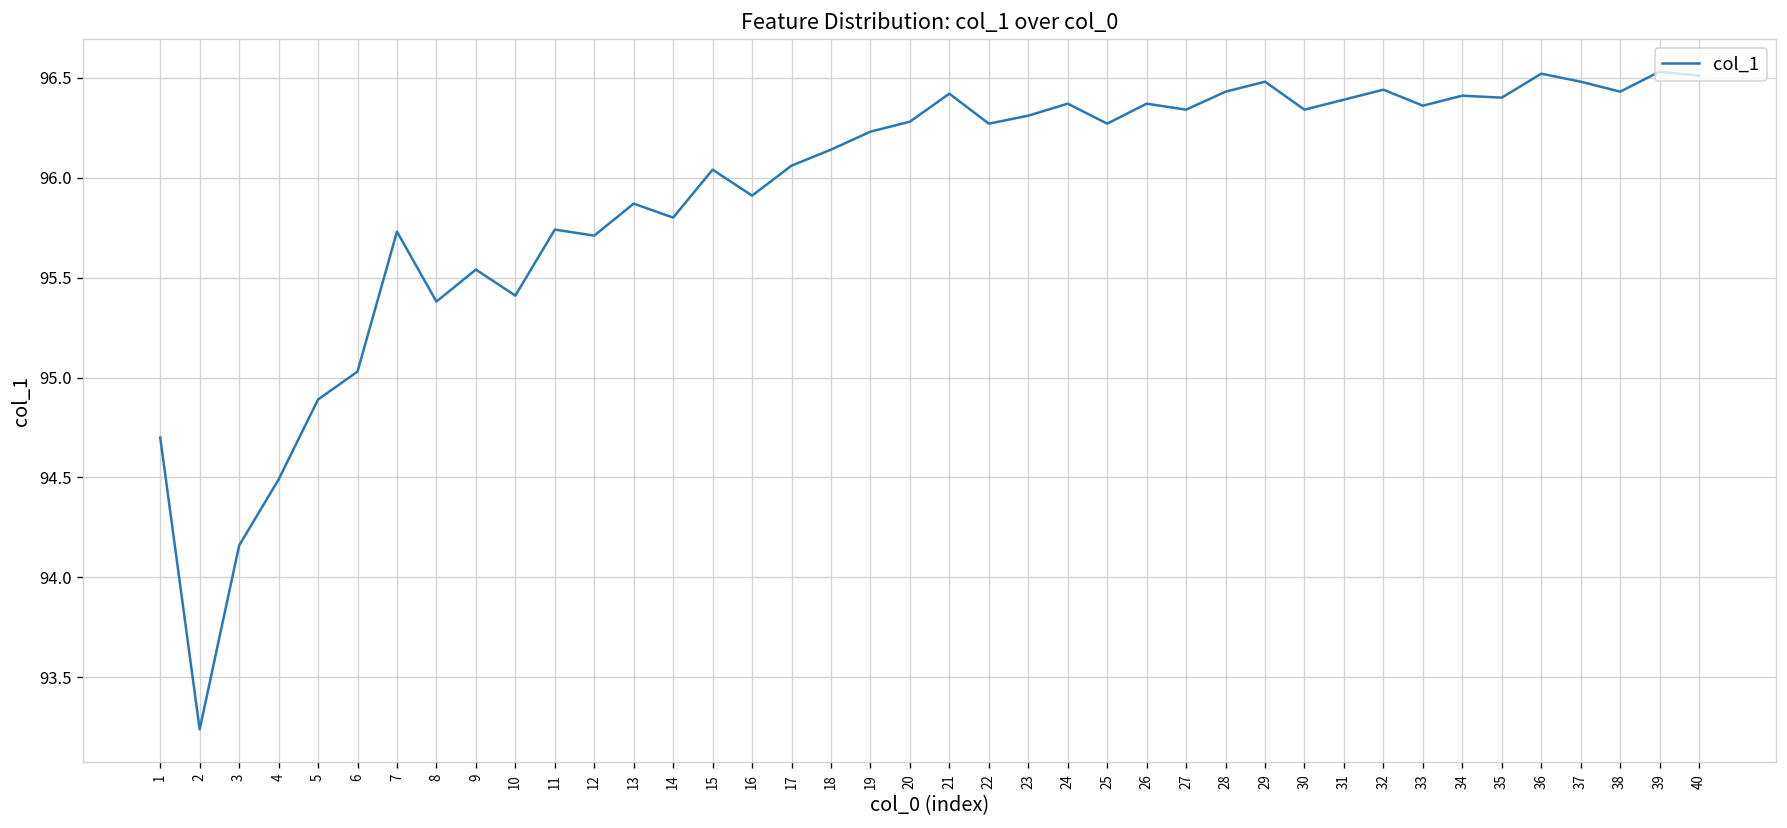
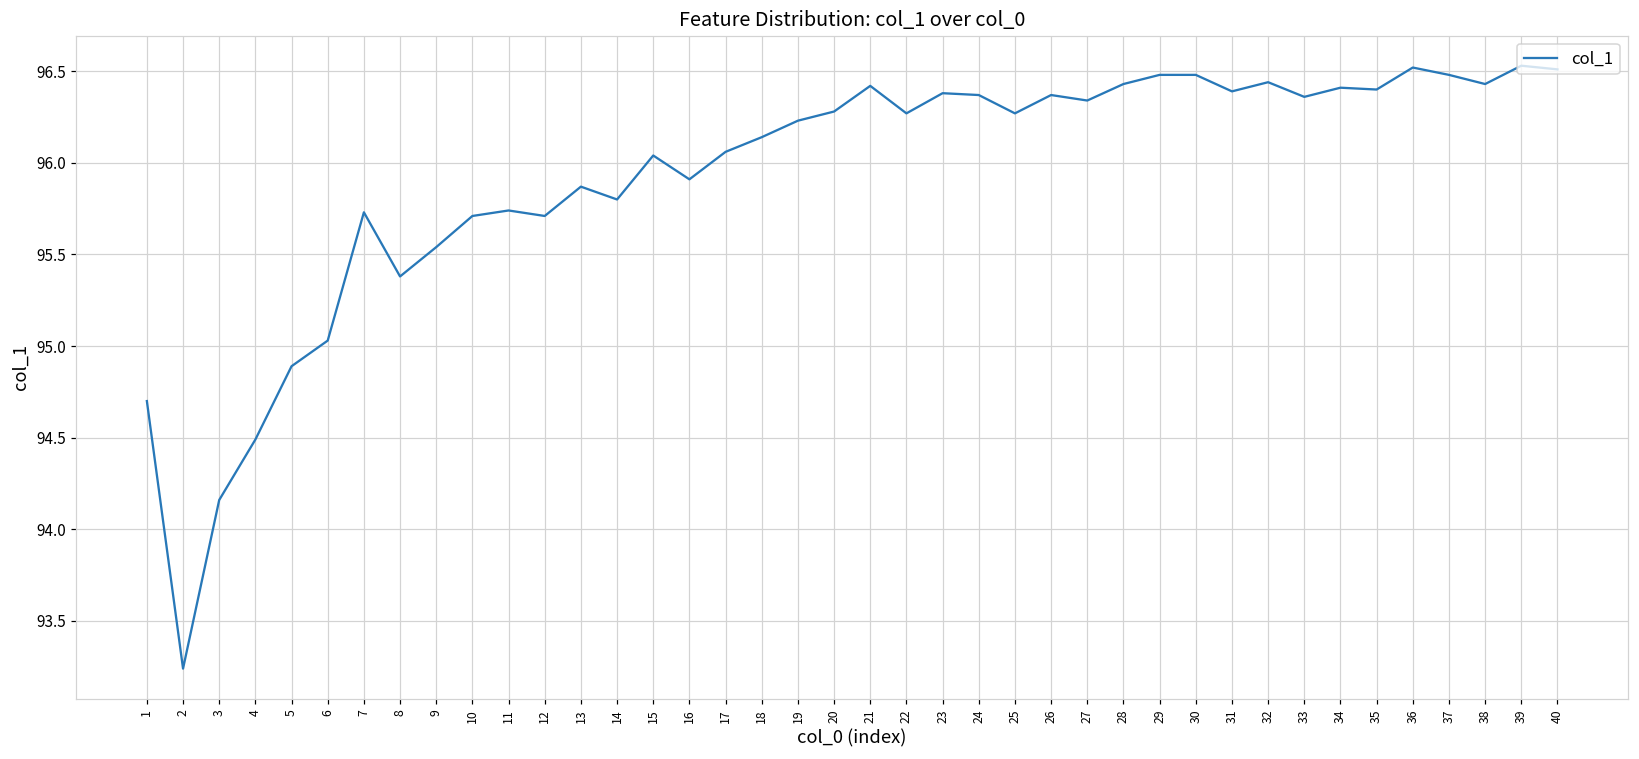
10: 95.41 -> 95.71
23: 96.31 -> 96.38
30: 96.34 -> 96.48
